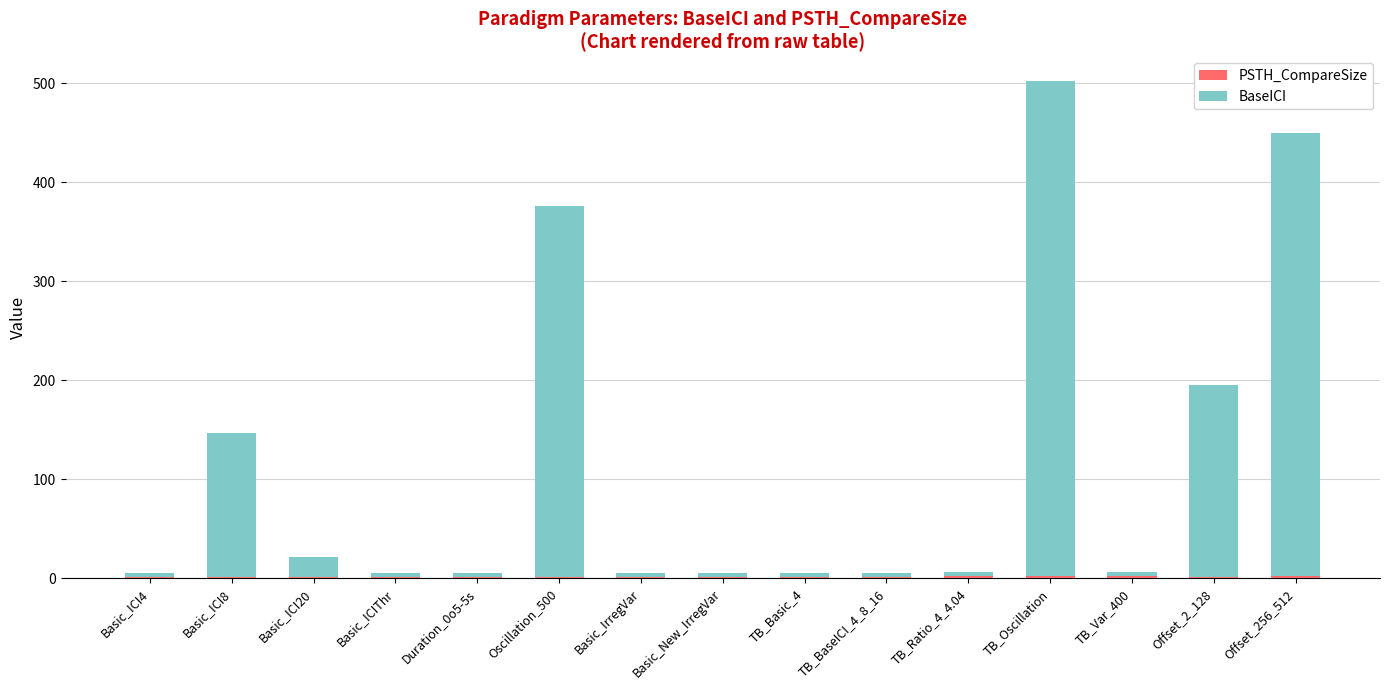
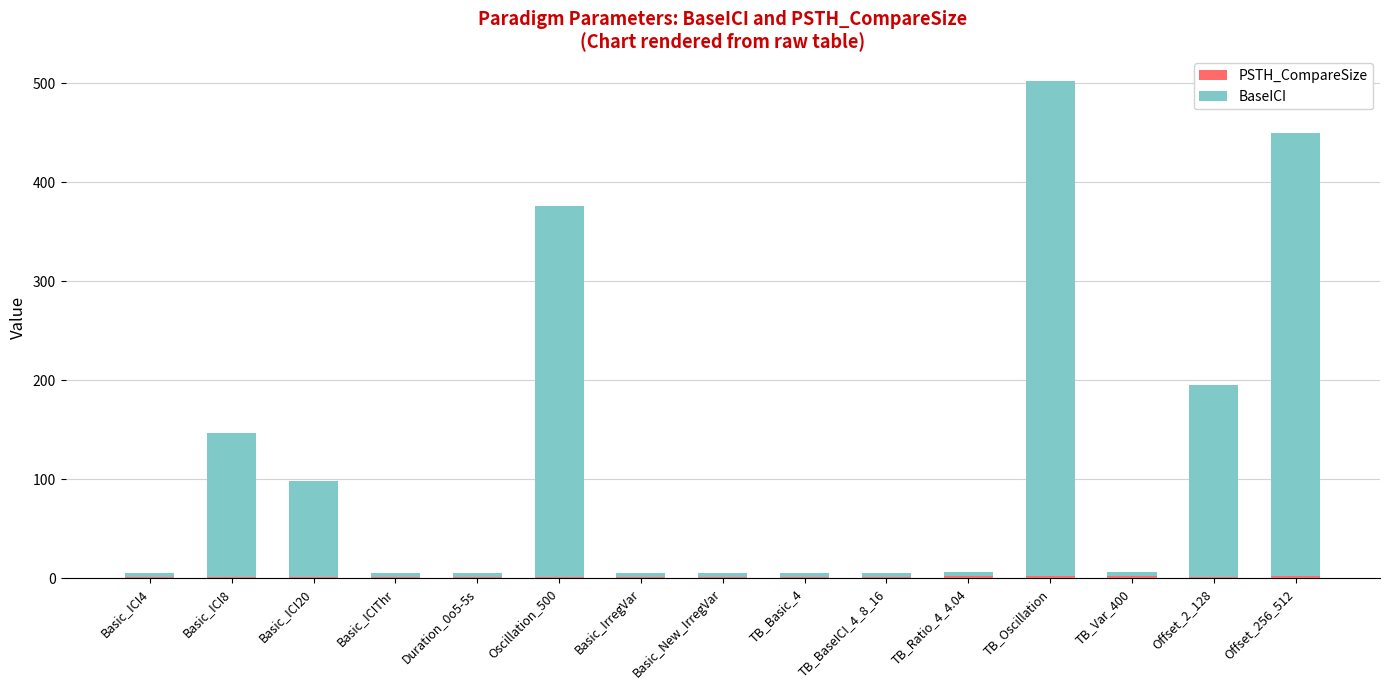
BaseICI, Basic_ICI20: 20 -> 100
